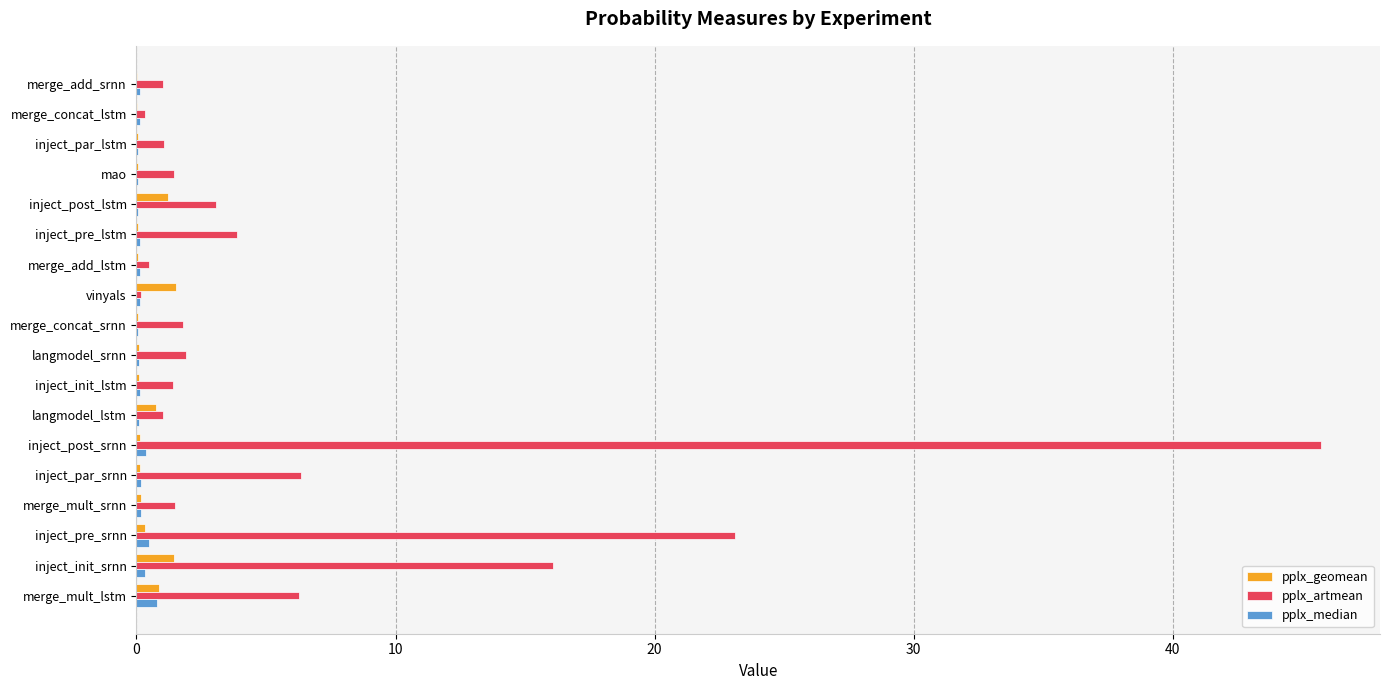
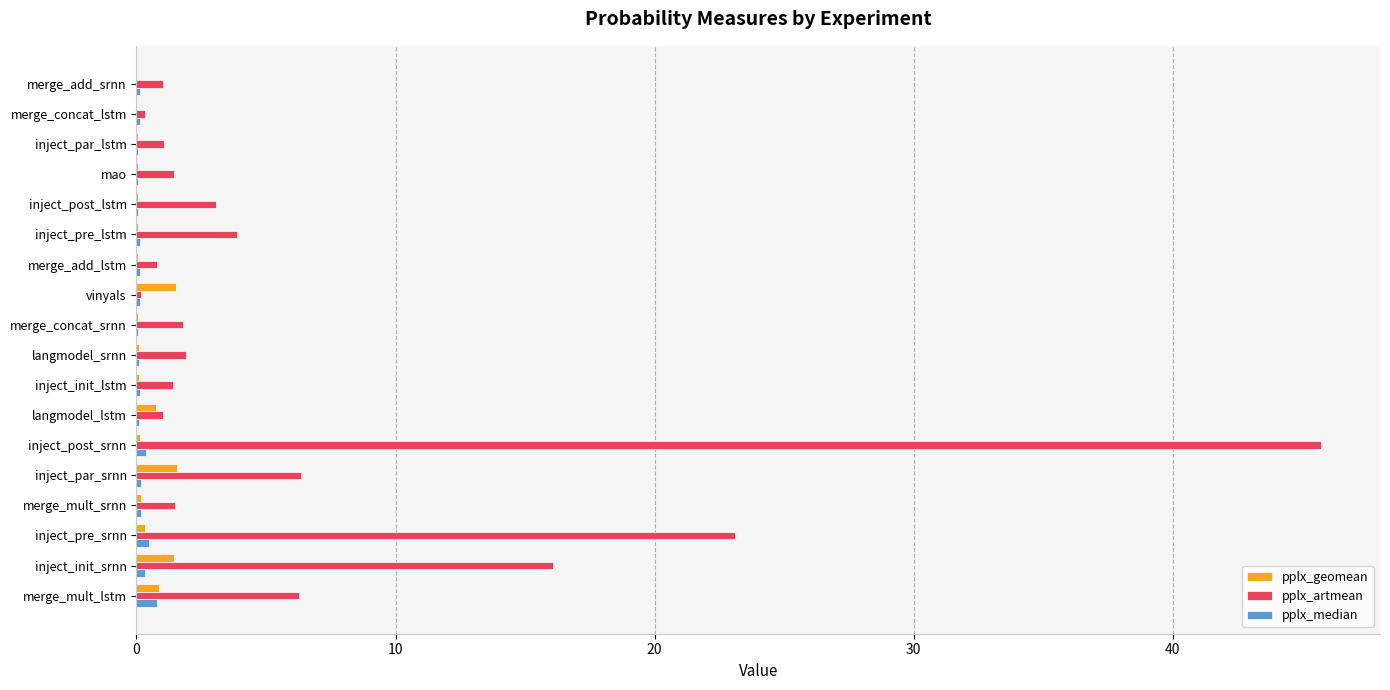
pplx_geomean, inject_post_lstm: 1.2 -> 0.1
pplx_artmean, merge_add_lstm: 0.5 -> 0.8
pplx_geomean, inject_par_srnn: 0.1 -> 1.6
